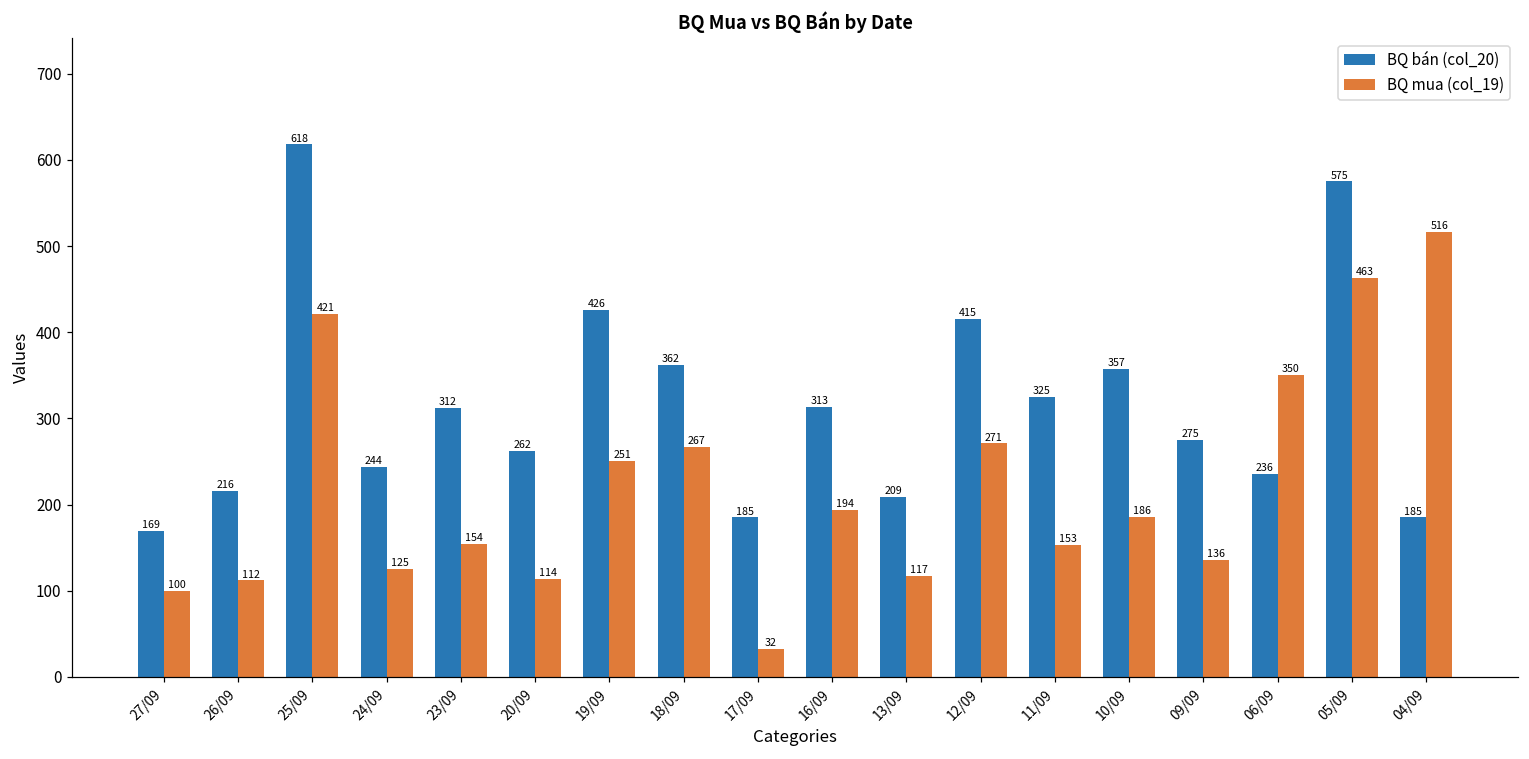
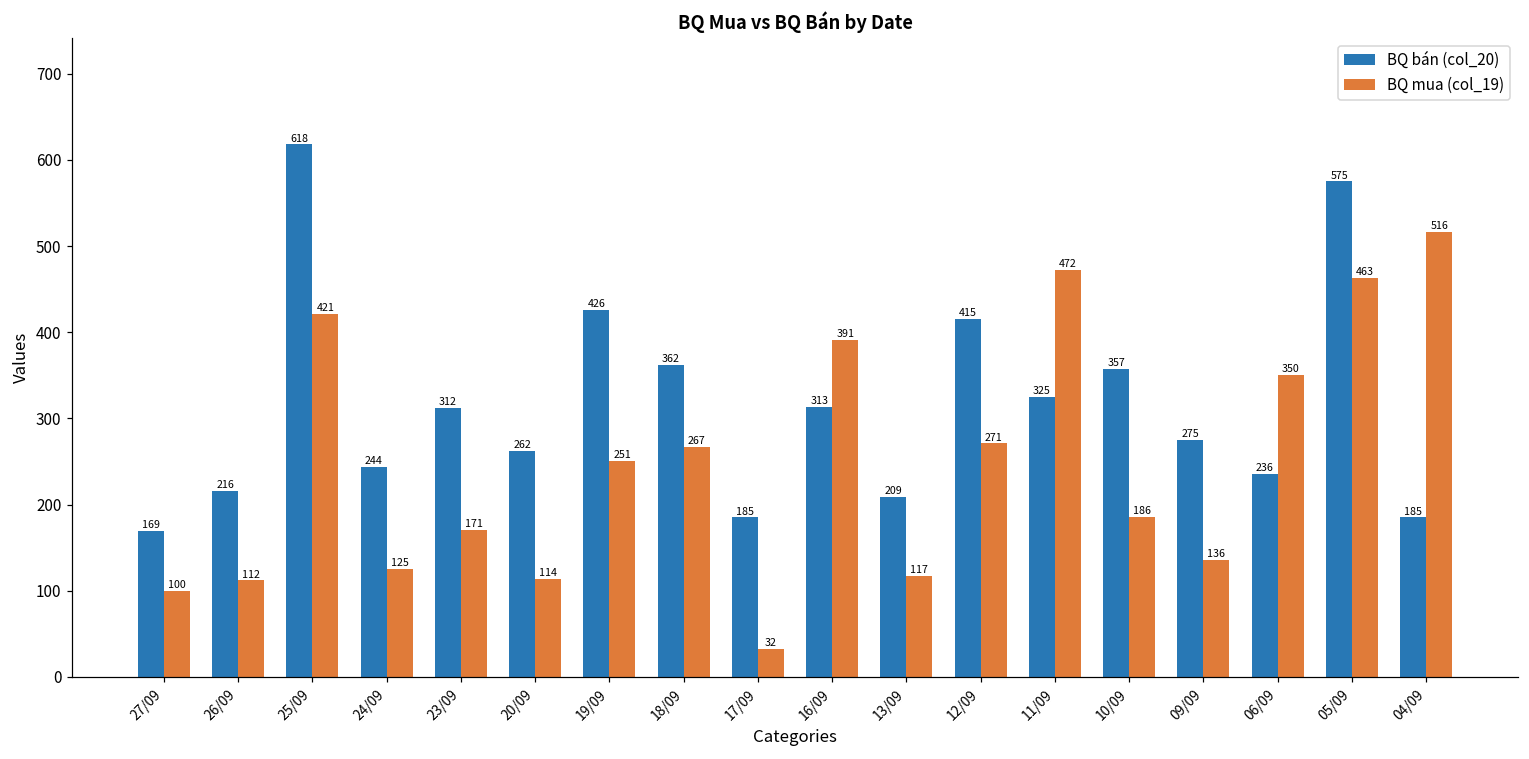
BQ mua (col_19), 23/09: 154 -> 171
BQ mua (col_19), 16/09: 194 -> 391
BQ mua (col_19), 11/09: 153 -> 472
